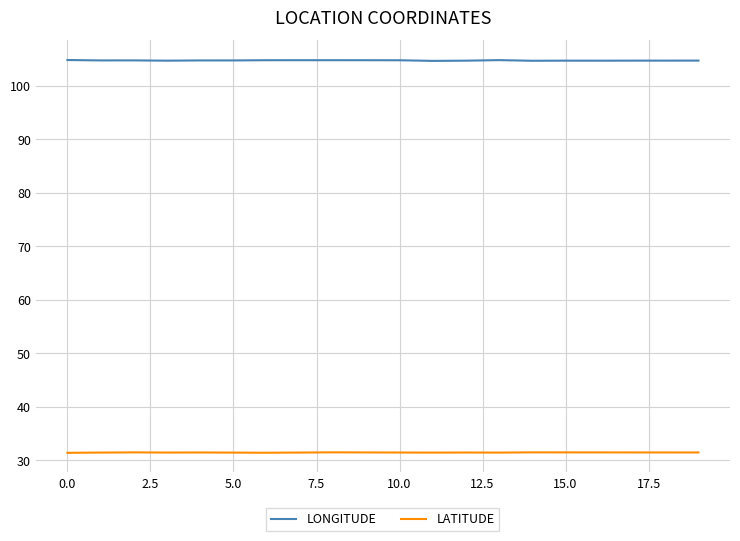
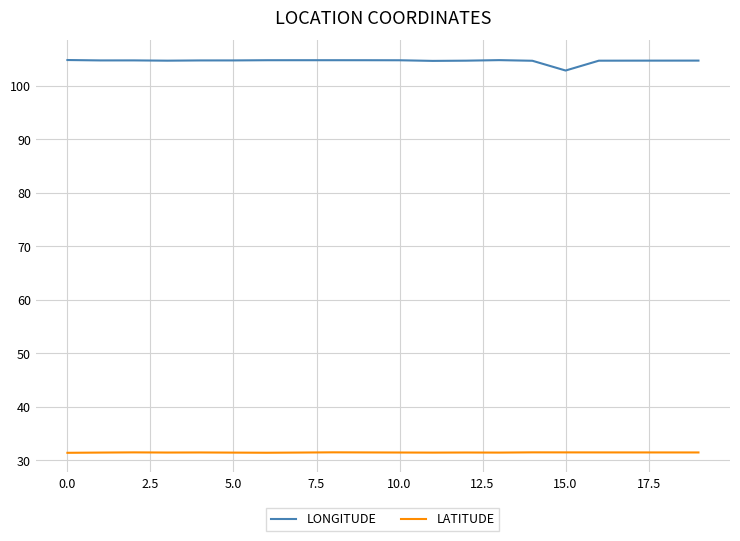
LONGITUDE, 15.0: 105 -> 103
